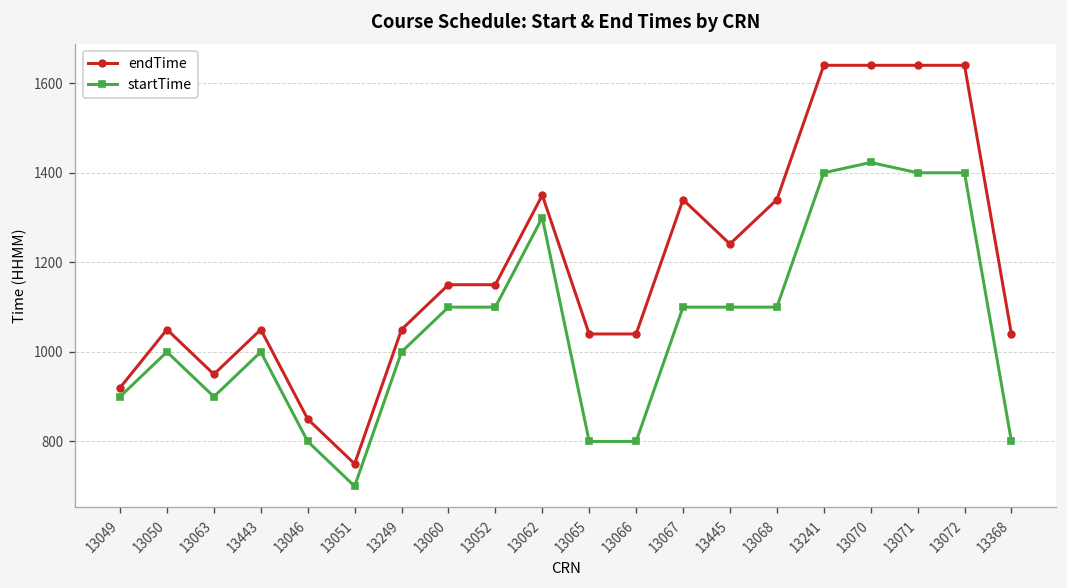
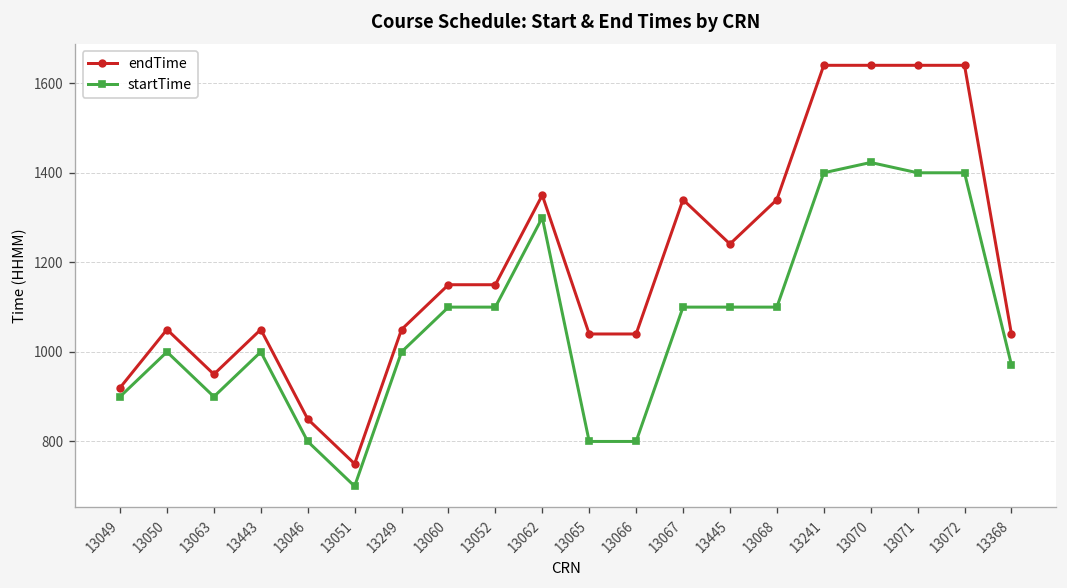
startTime, 13368: 800 -> 970
